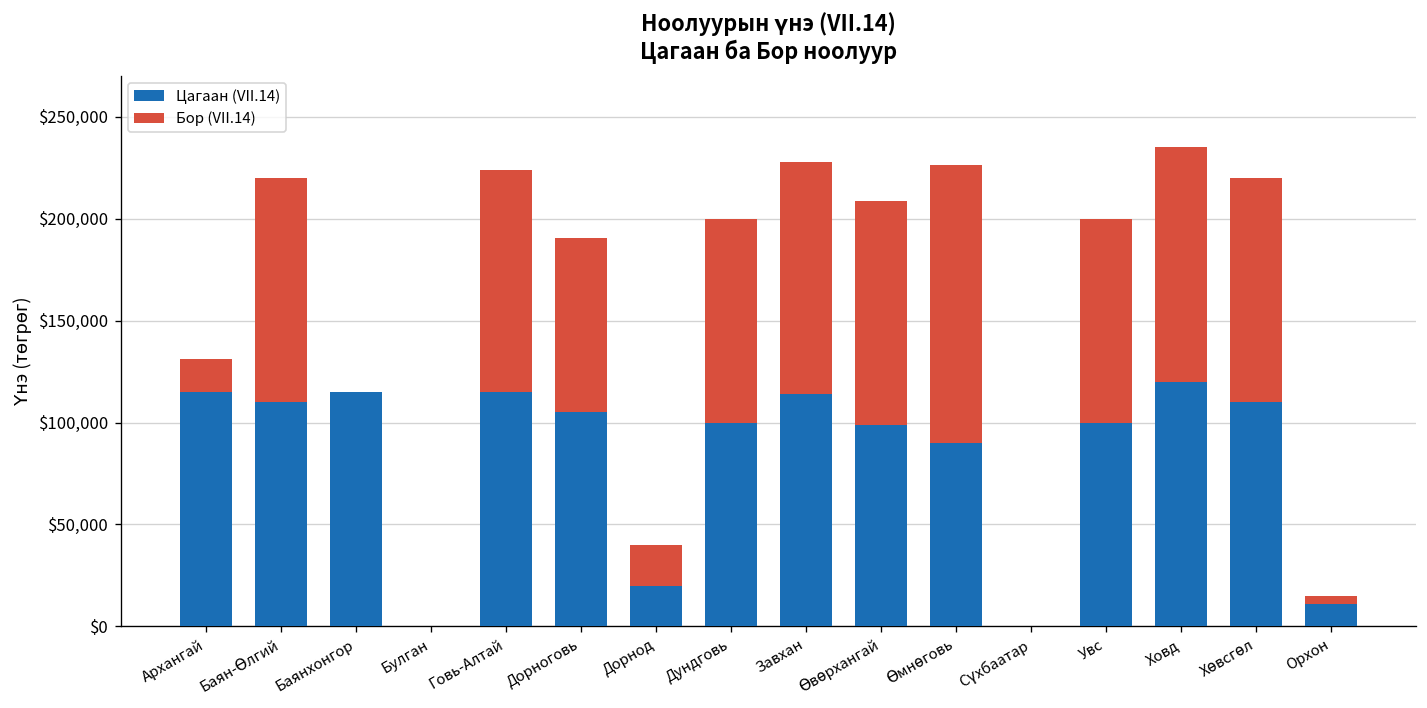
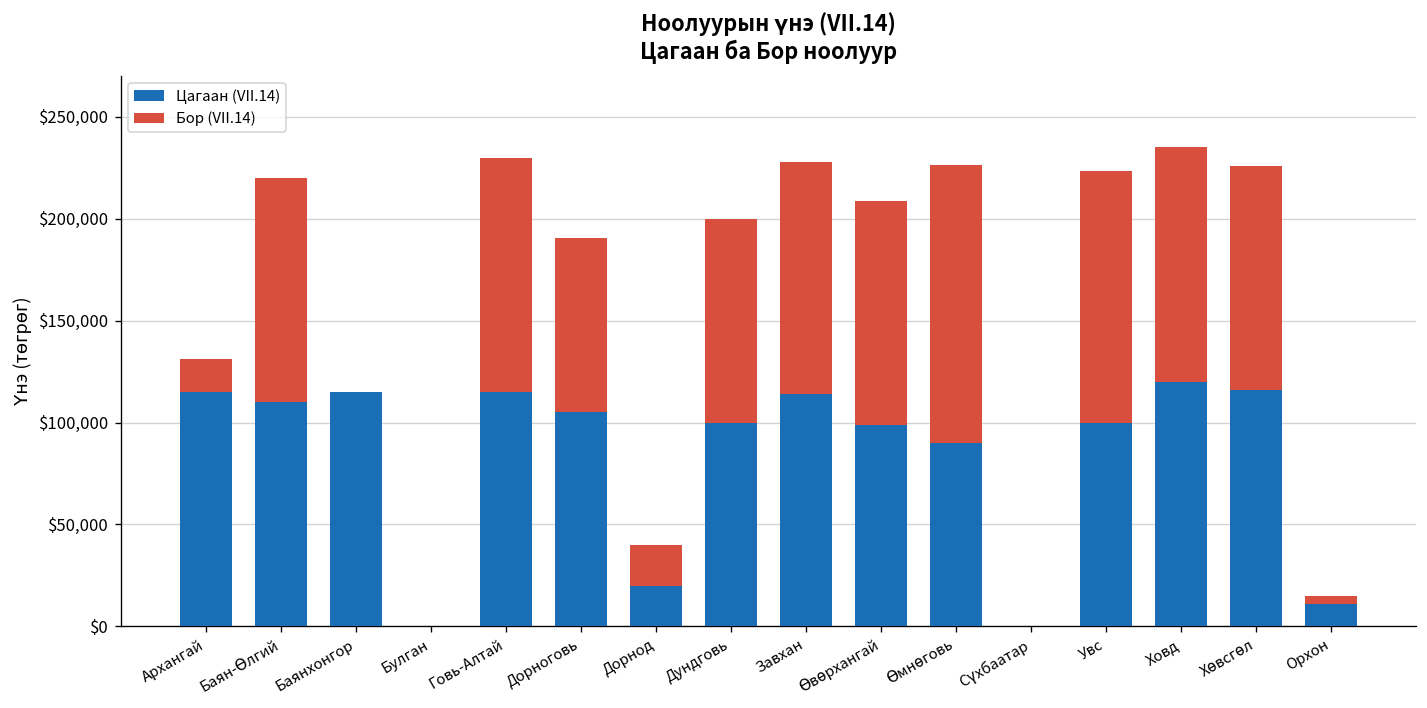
Бор (VII.14), Говь-Алтай: $109,000 -> $115,000
Бор (VII.14), Увс: $100,000 -> $124,000
Цагаан (VII.14), Хөвсгөл: $110,000 -> $116,000
